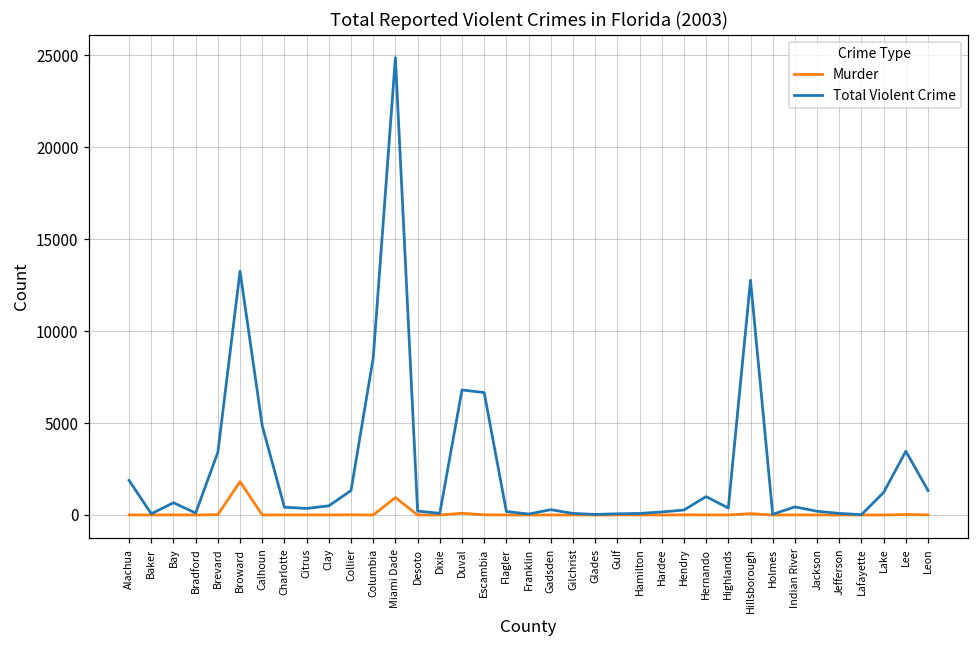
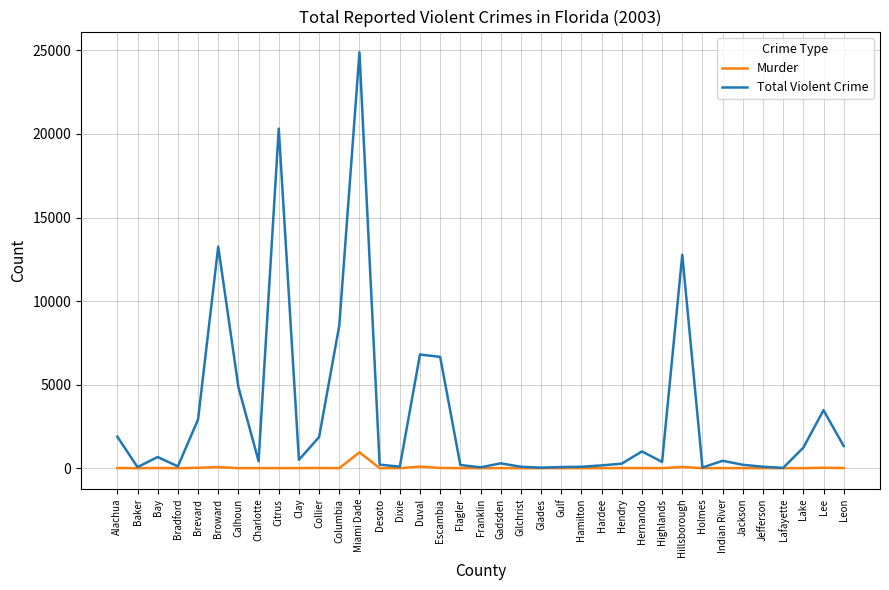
Total Violent Crime, Brevard: 3400 -> 2900
Murder, Broward: 1800 -> 100
Total Violent Crime, Citrus: 400 -> 20300
Total Violent Crime, Collier: 1300 -> 1900
